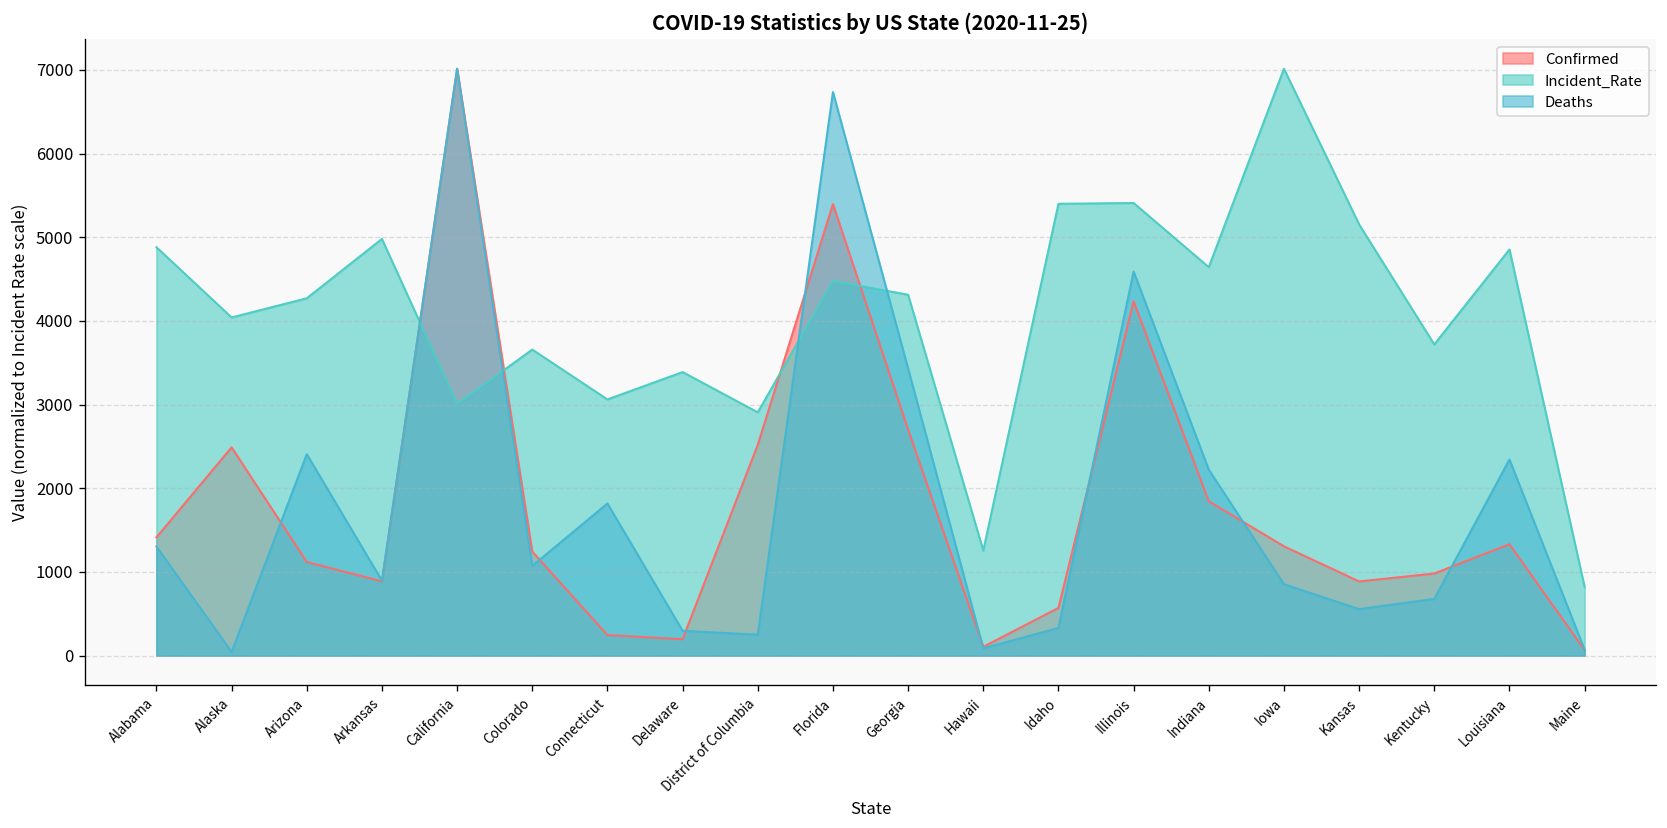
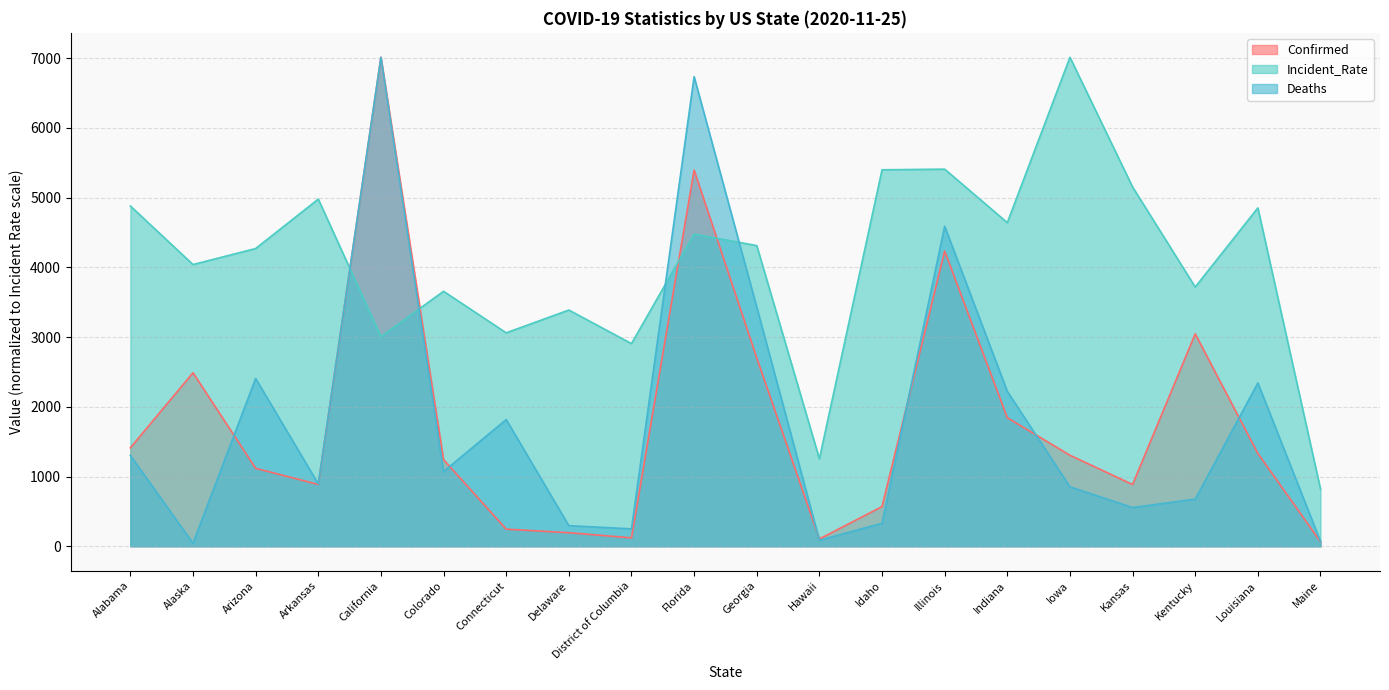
Confirmed, District of Columbia: 2500 -> 100
Confirmed, Kentucky: 1000 -> 3000
